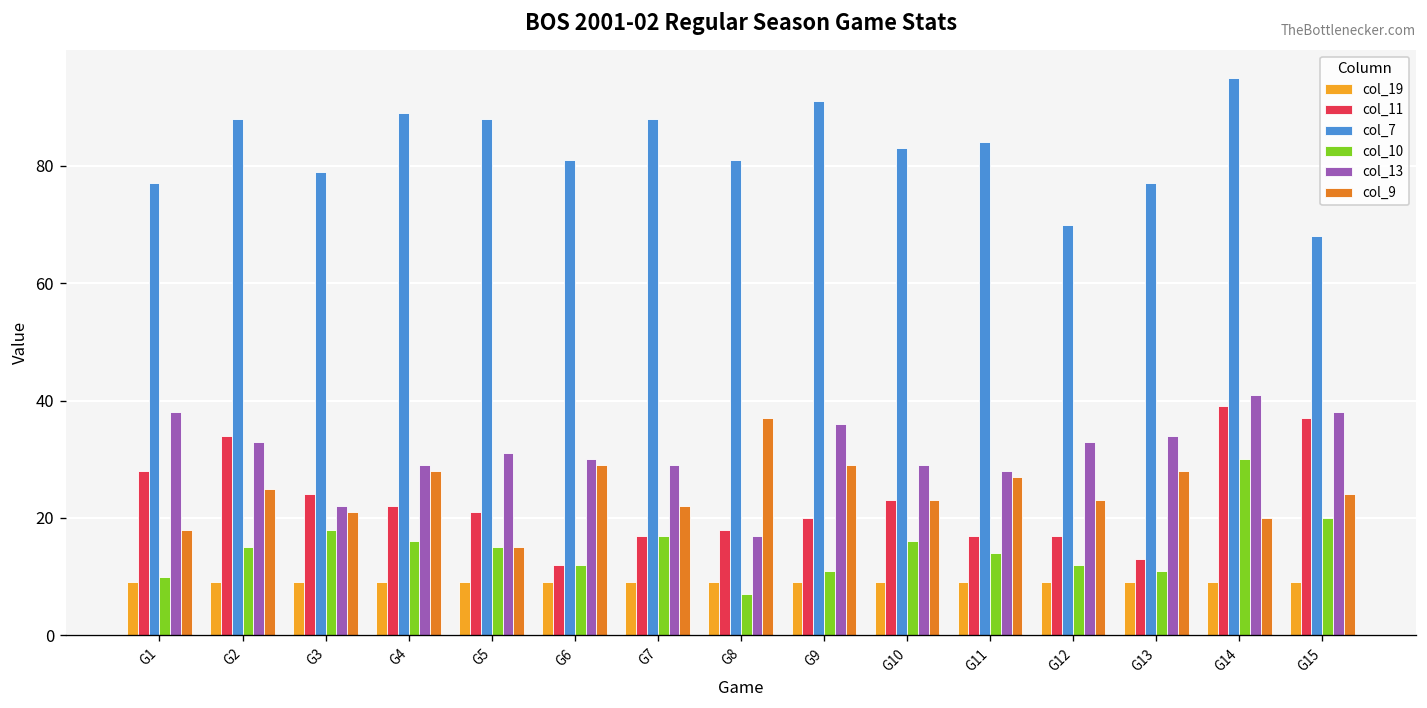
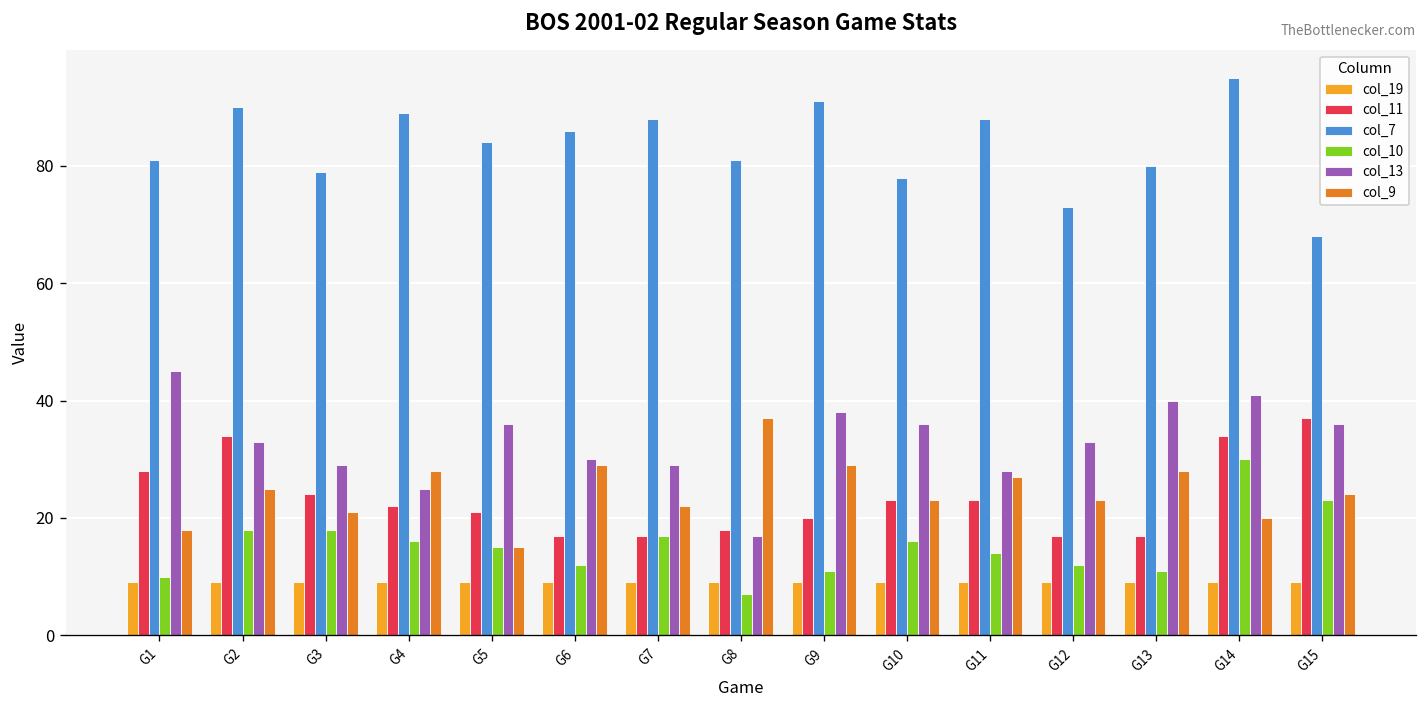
col_7, G1: 77 -> 81
col_13, G1: 38 -> 45
col_7, G2: 88 -> 90
col_10, G2: 15 -> 18
col_13, G3: 22 -> 29
col_13, G4: 29 -> 25
col_7, G5: 88 -> 84
col_13, G5: 31 -> 36
col_11, G6: 12 -> 17
col_7, G6: 81 -> 86
col_13, G9: 36 -> 38
col_7, G10: 83 -> 78
col_13, G10: 29 -> 36
col_11, G11: 17 -> 23
col_7, G11: 84 -> 88
col_7, G12: 70 -> 73
col_11, G13: 13 -> 17
col_7, G13: 77 -> 80
col_13, G13: 34 -> 40
col_11, G14: 39 -> 34
col_10, G15: 20 -> 23
col_13, G15: 38 -> 36
